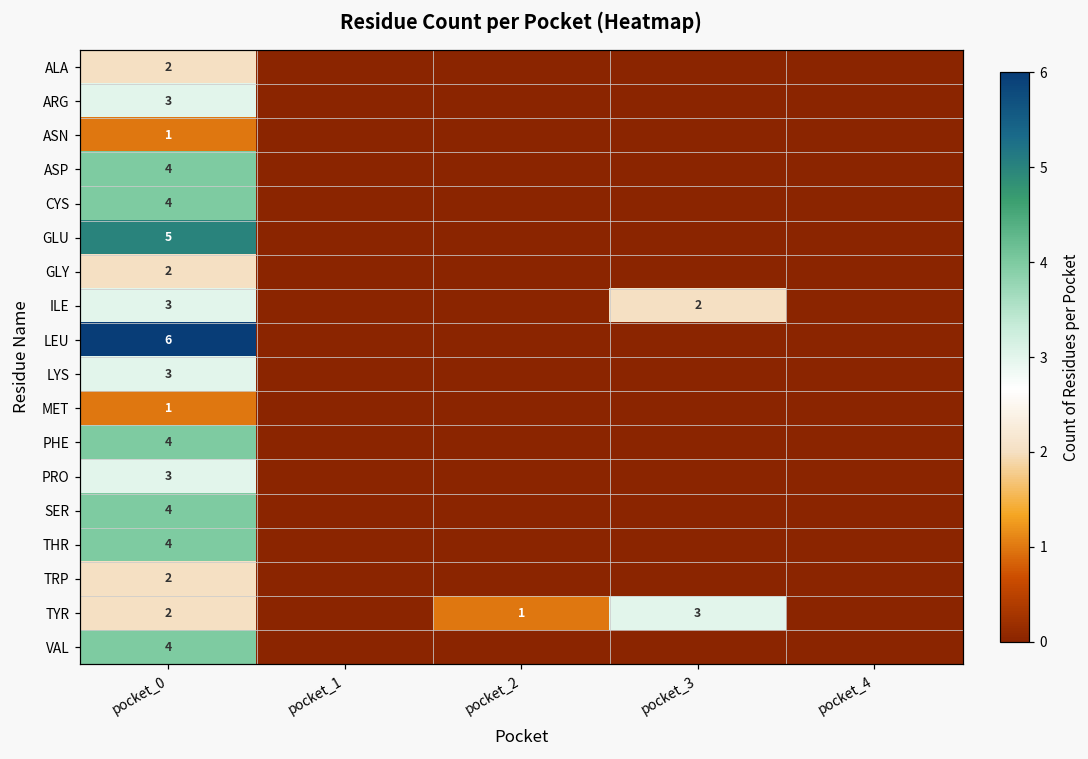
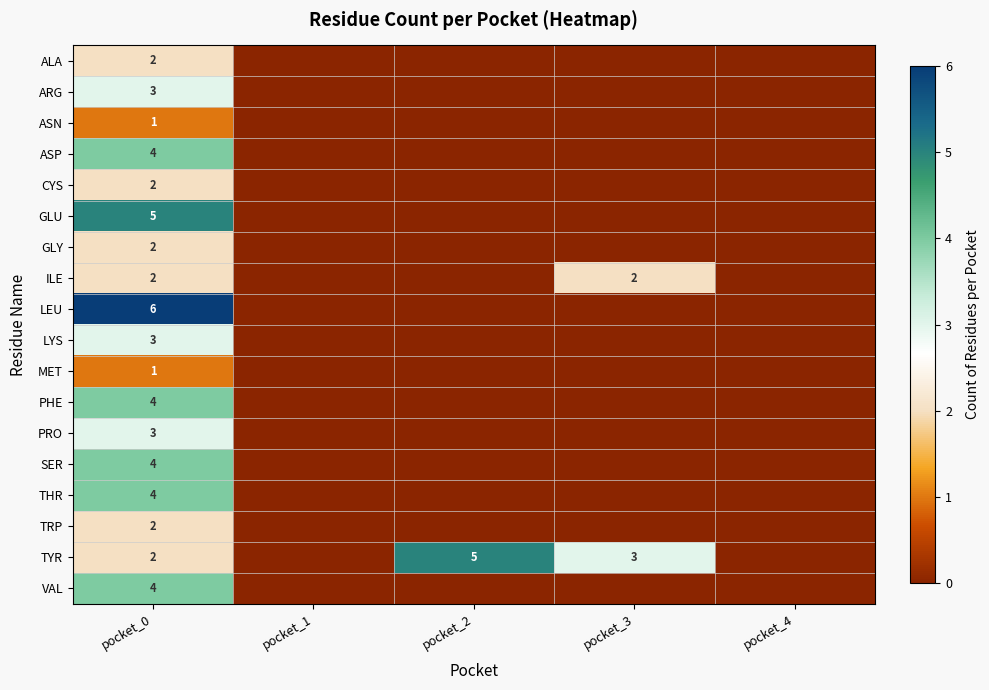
CYS, pocket_0: 4 -> 2
ILE, pocket_0: 3 -> 2
TYR, pocket_2: 1 -> 5
